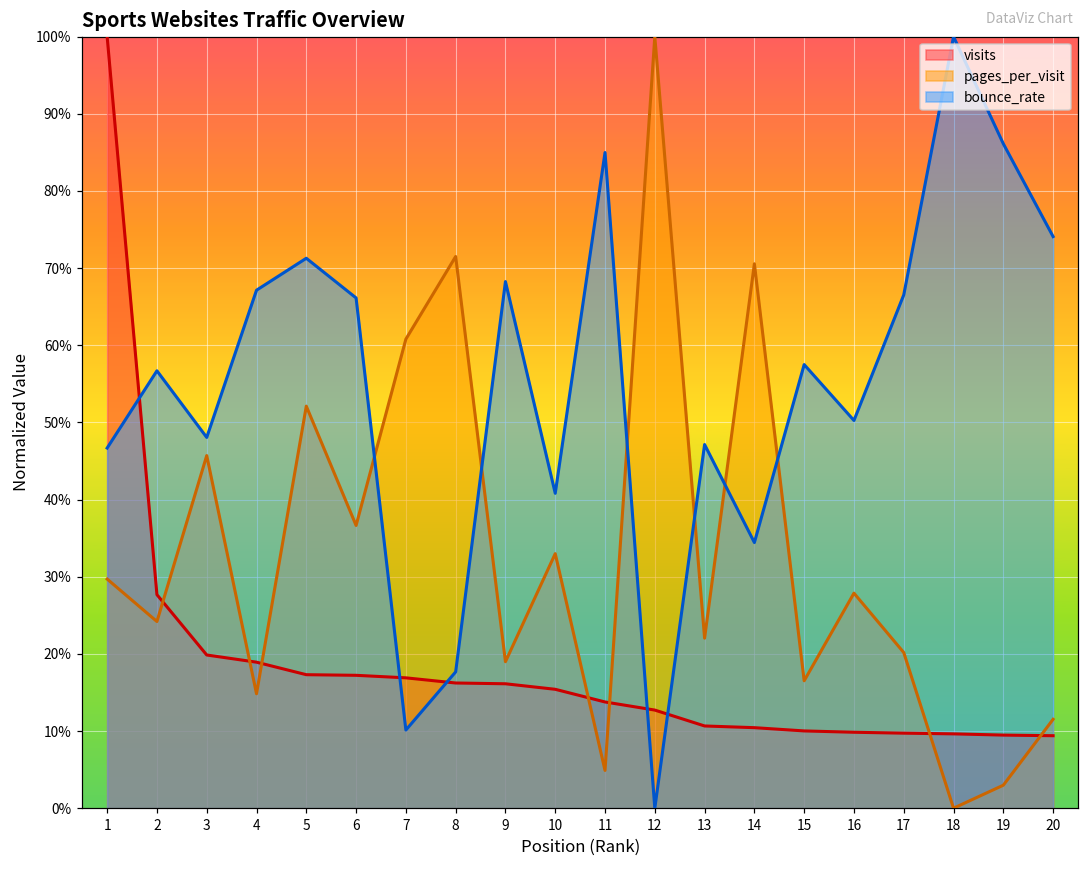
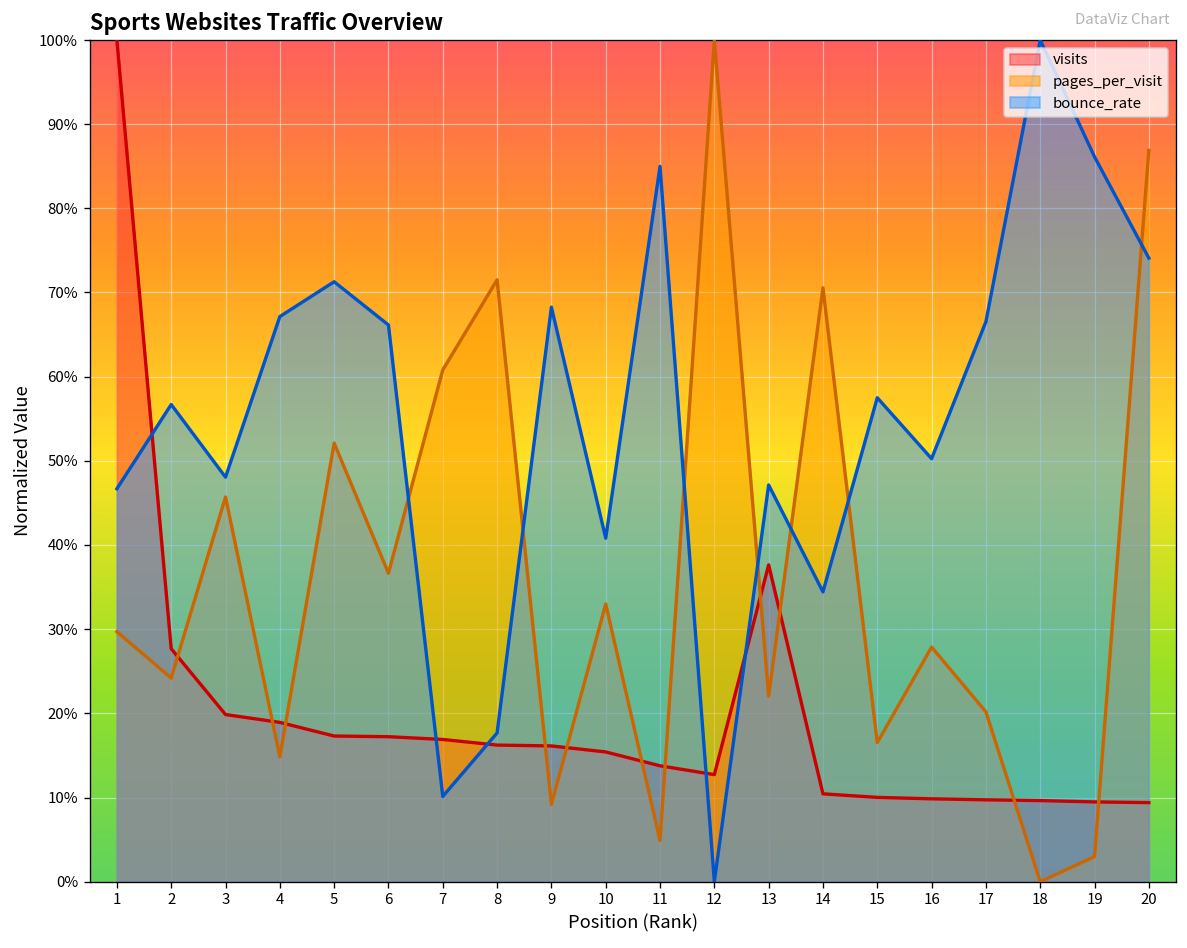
pages_per_visit, 9: 19% -> 9%
visits, 13: 11% -> 38%
pages_per_visit, 20: 12% -> 87%
